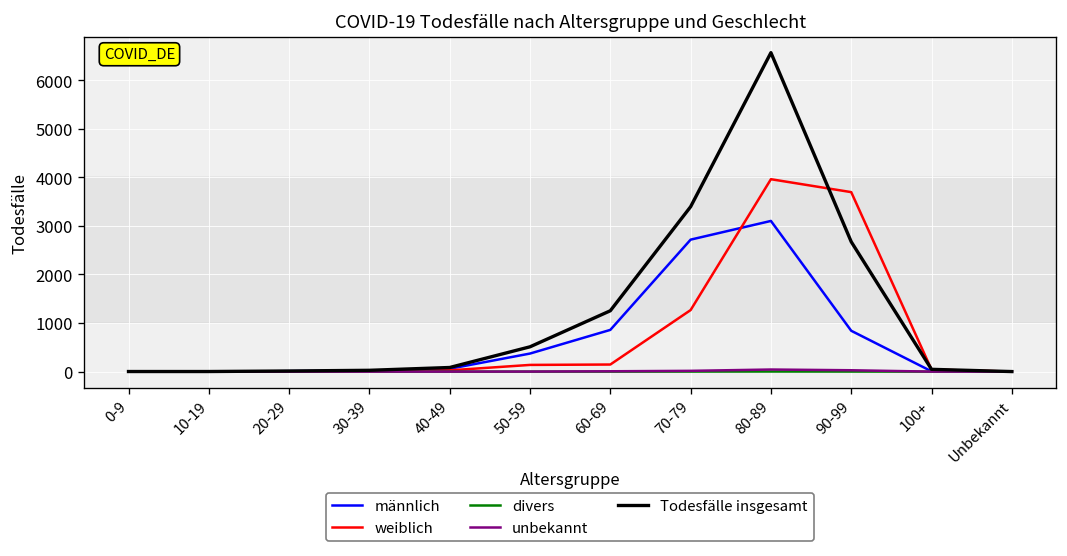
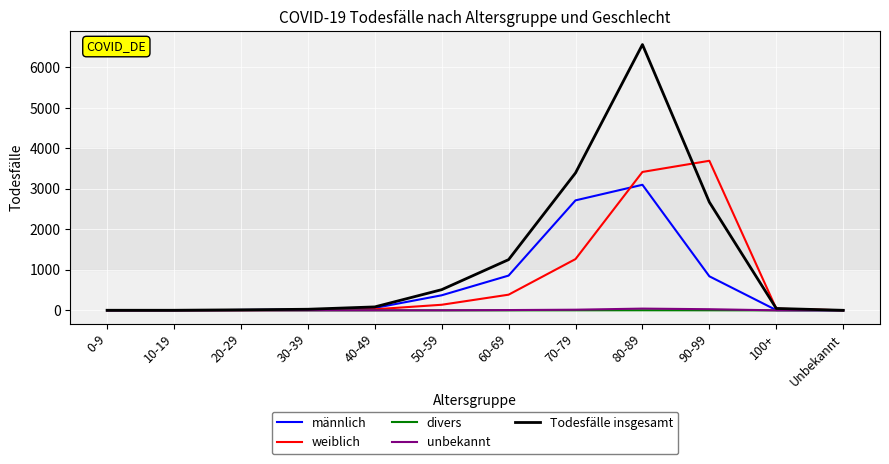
weiblich, 60-69: 100 -> 400
weiblich, 80-89: 4000 -> 3400
